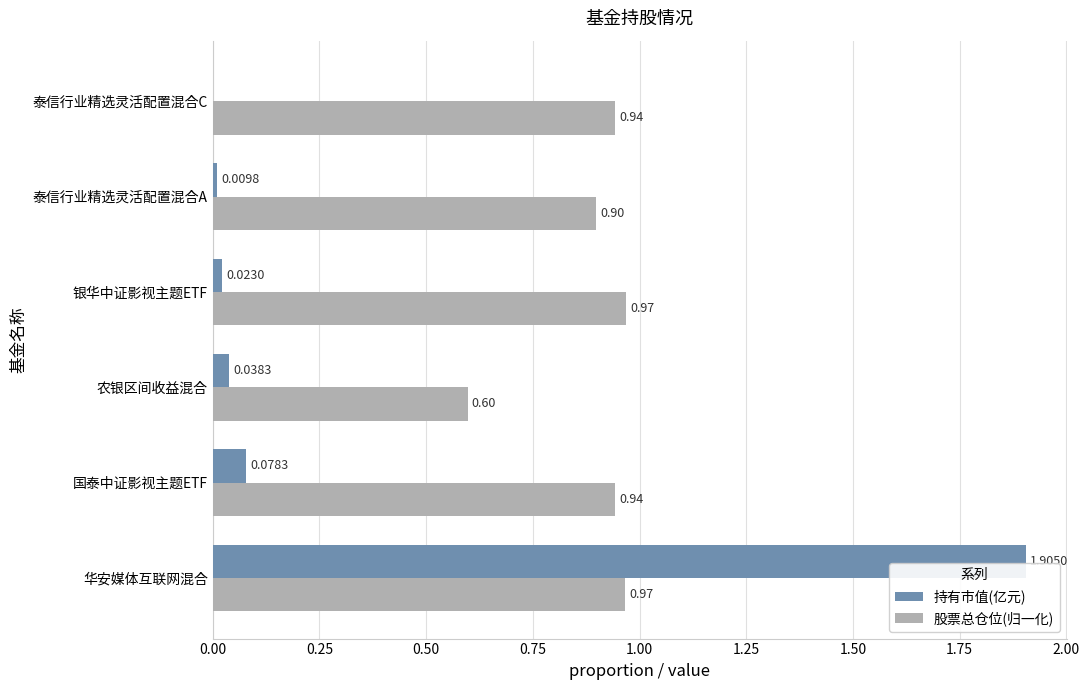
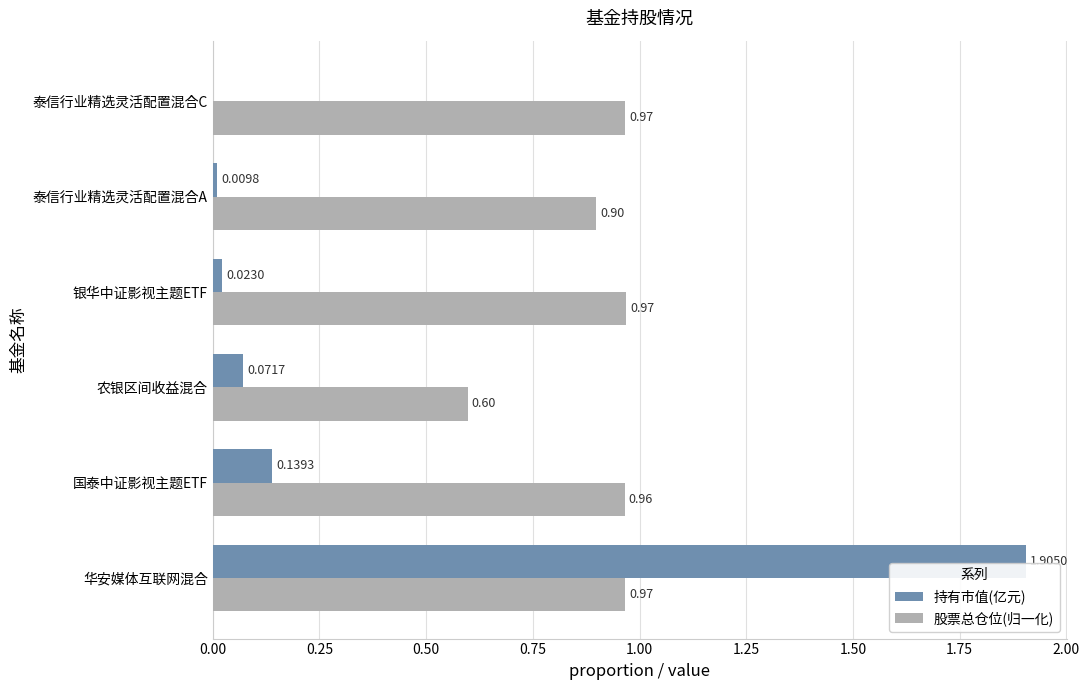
股票总仓位(归一化), 泰信行业精选灵活配置混合C: 0.94 -> 0.97
持有市值(亿元), 农银区间收益混合: 0.0383 -> 0.0717
持有市值(亿元), 国泰中证影视主题ETF: 0.0783 -> 0.1393
股票总仓位(归一化), 国泰中证影视主题ETF: 0.94 -> 0.96
